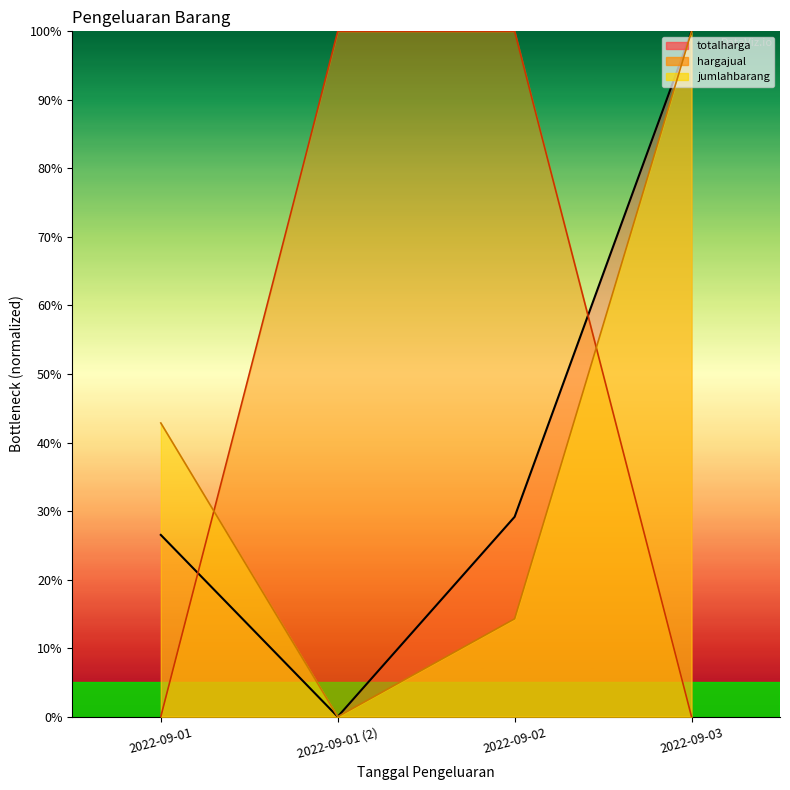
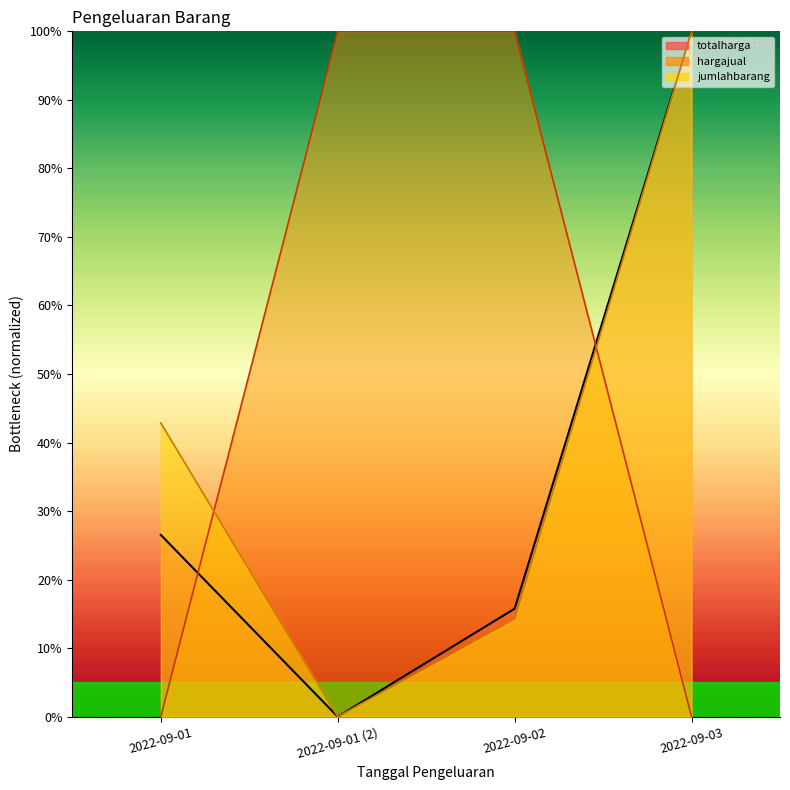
totalharga, 2022-09-02: 29% -> 16%
